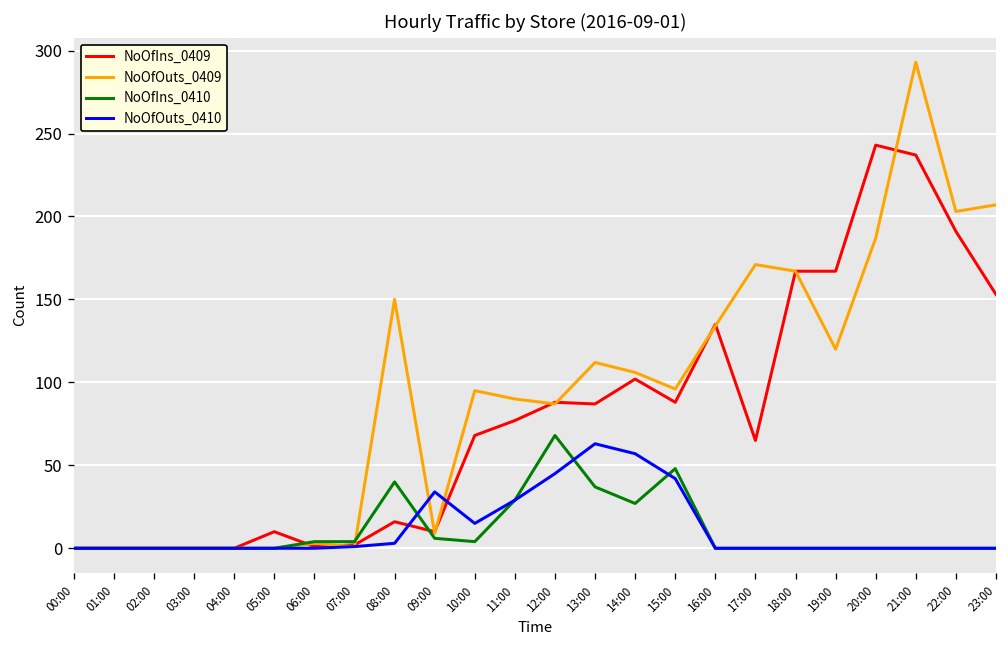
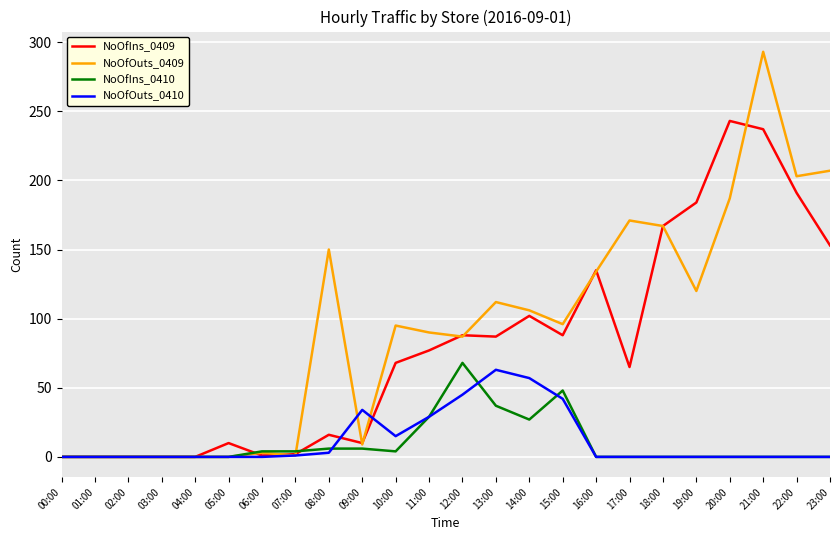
NoOfIns_0410, 08:00: 40 -> 6
NoOfIns_0409, 19:00: 167 -> 184
